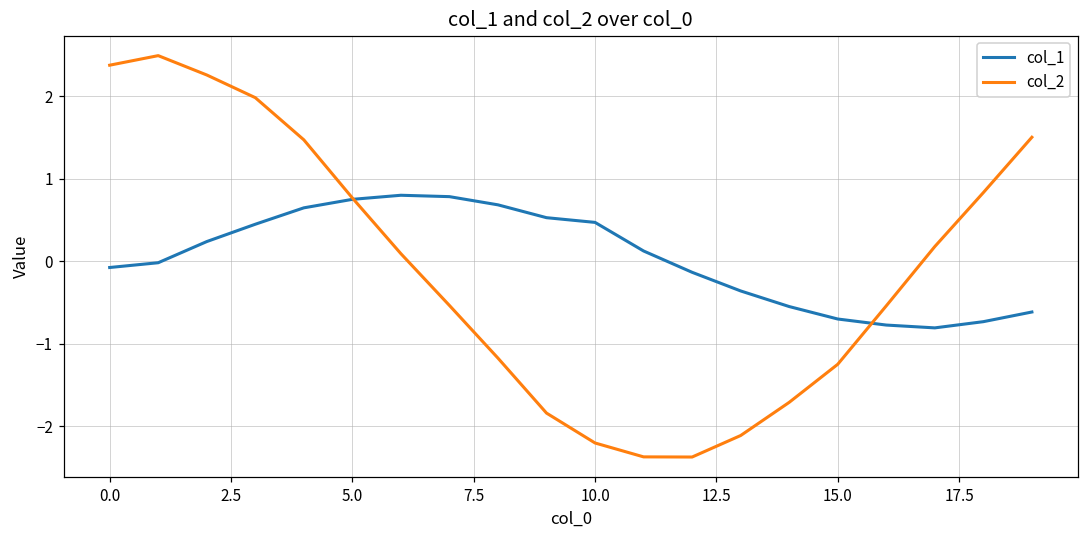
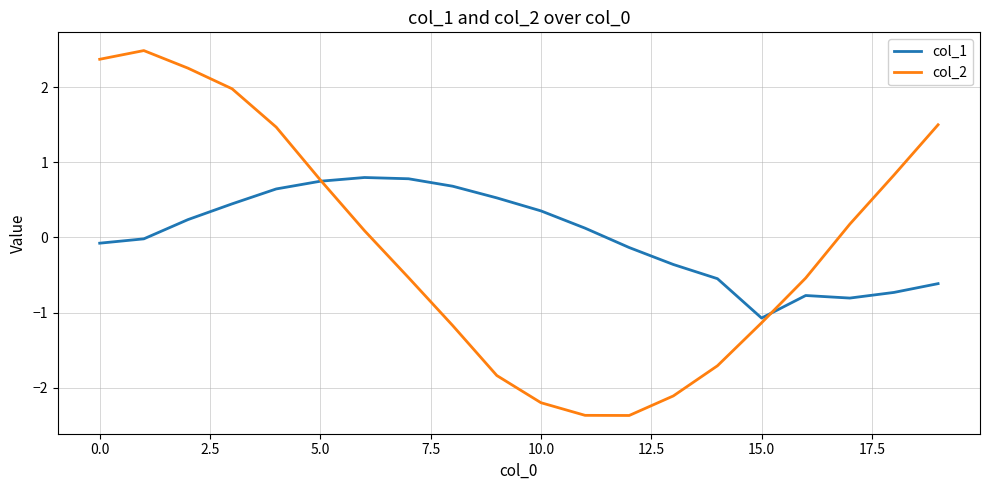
col_1, 10.0: 0.5 -> 0.4
col_1, 15.0: -0.7 -> -1.1
col_2, 15.0: -1.2 -> -1.1
